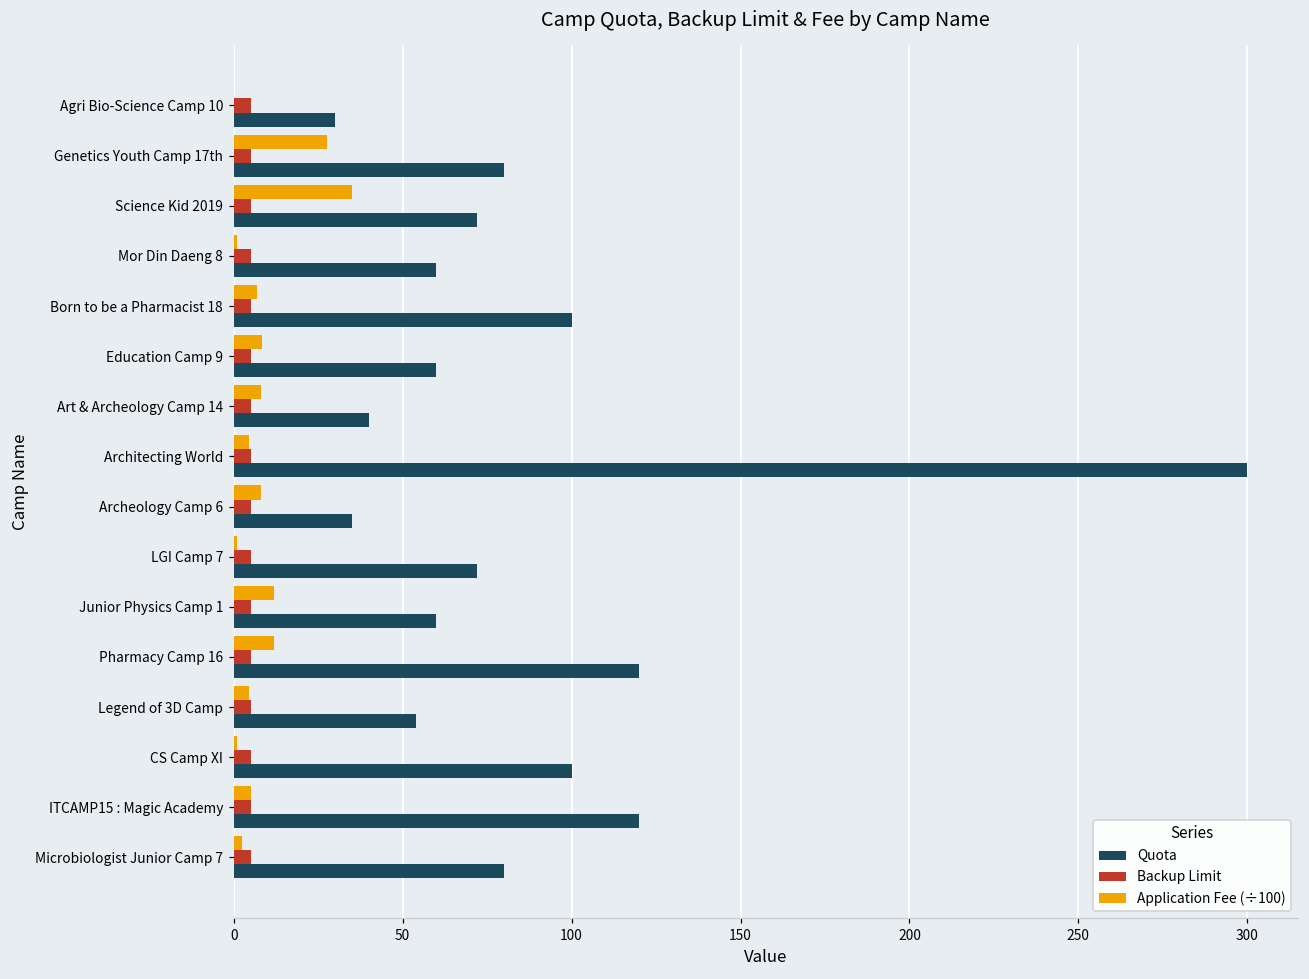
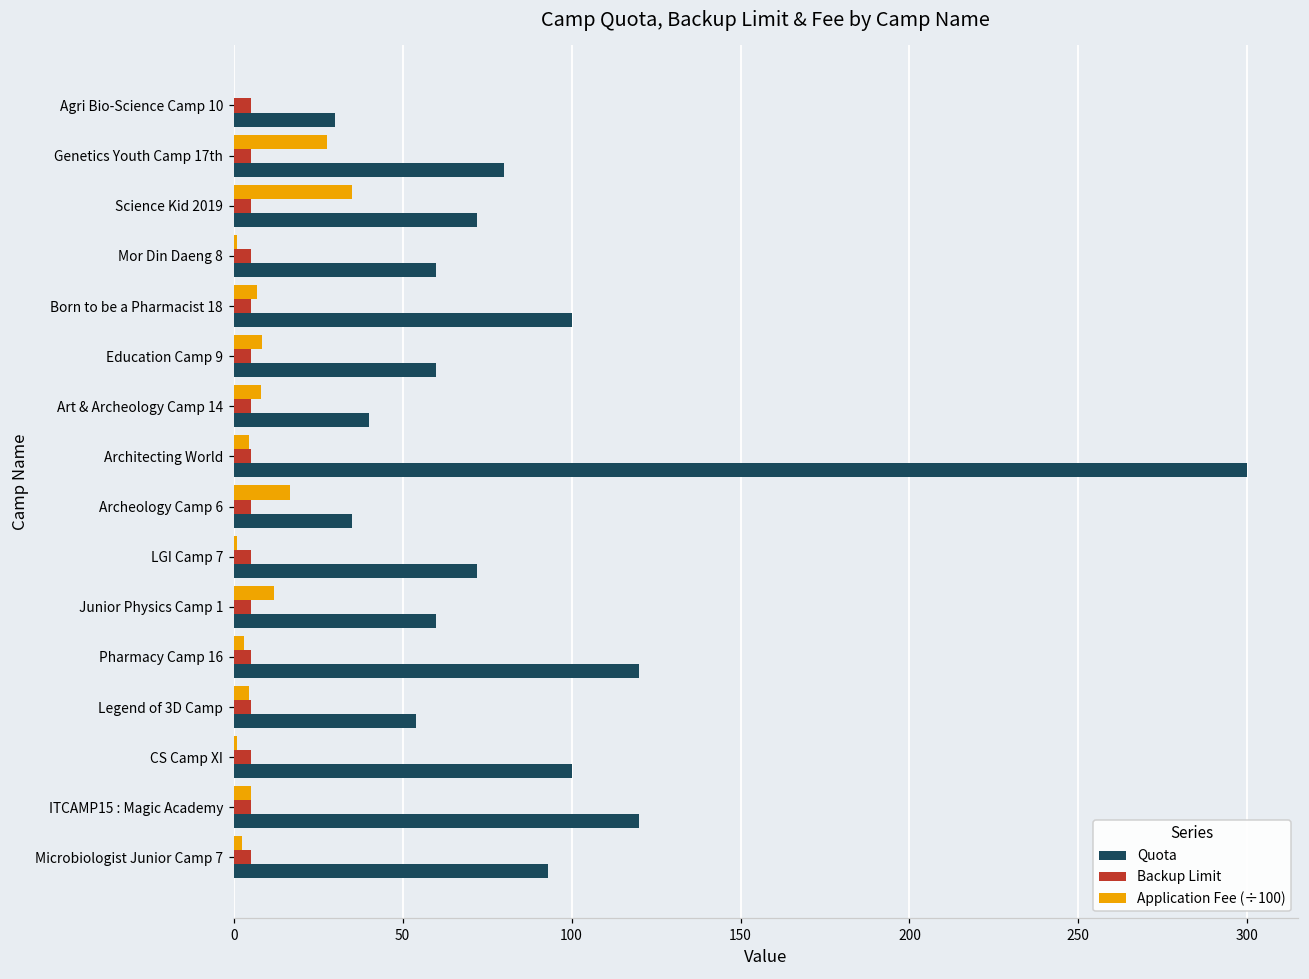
Application Fee (÷100), Archeology Camp 6: 8 -> 17
Application Fee (÷100), Pharmacy Camp 16: 12 -> 3
Quota, Microbiologist Junior Camp 7: 80 -> 93
